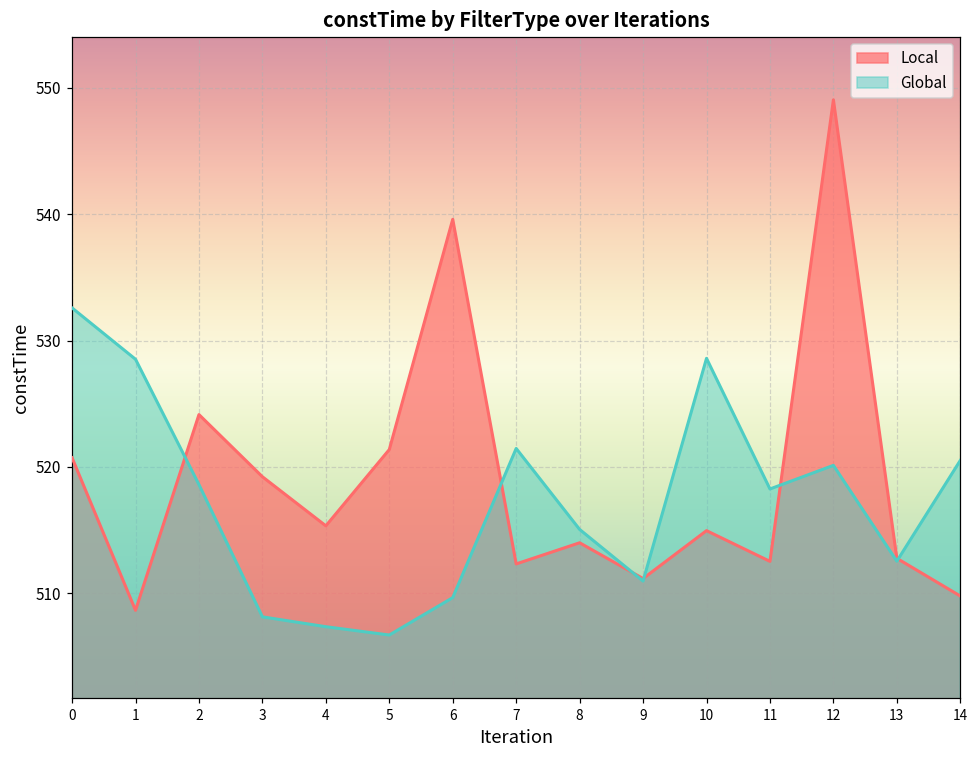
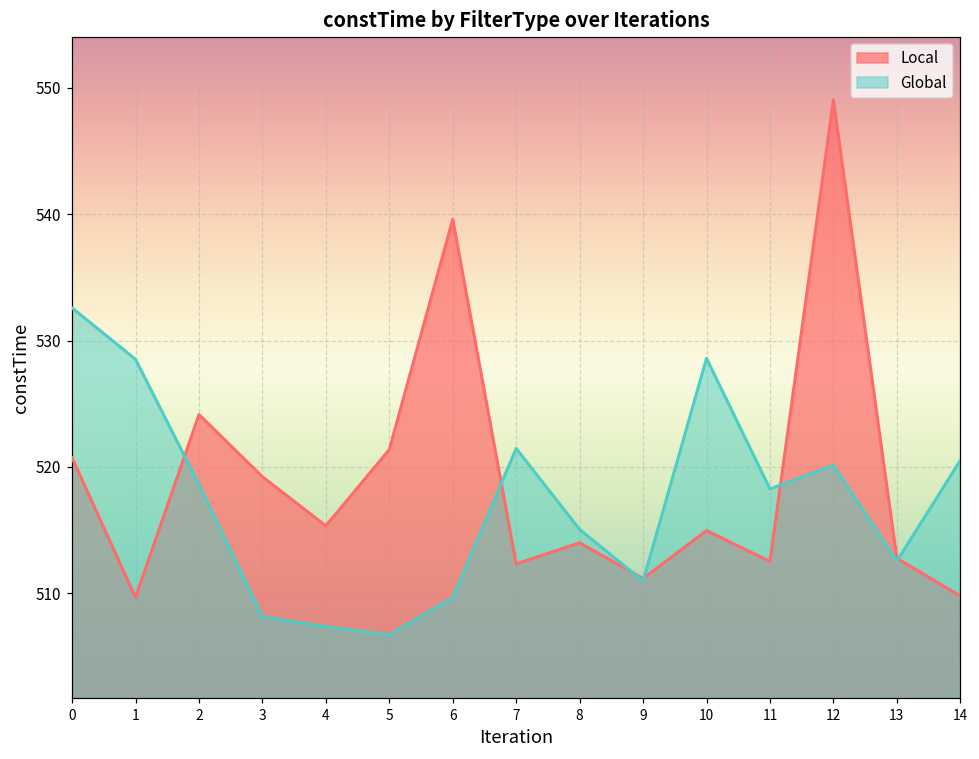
Local, 1: 508.7 -> 509.7
